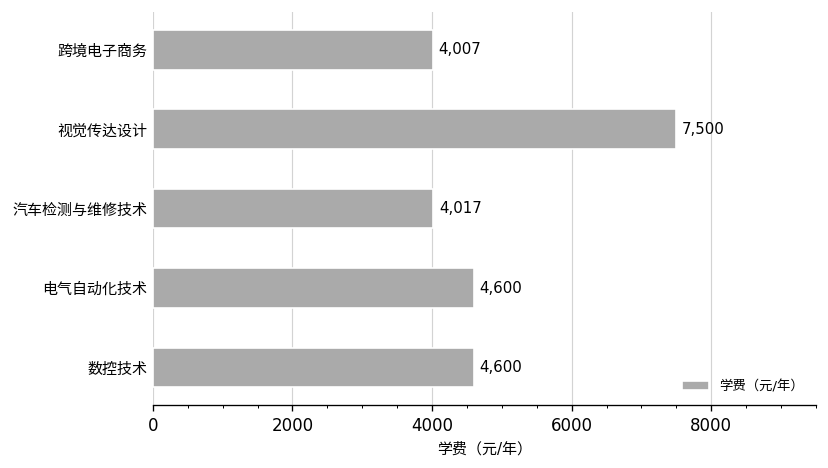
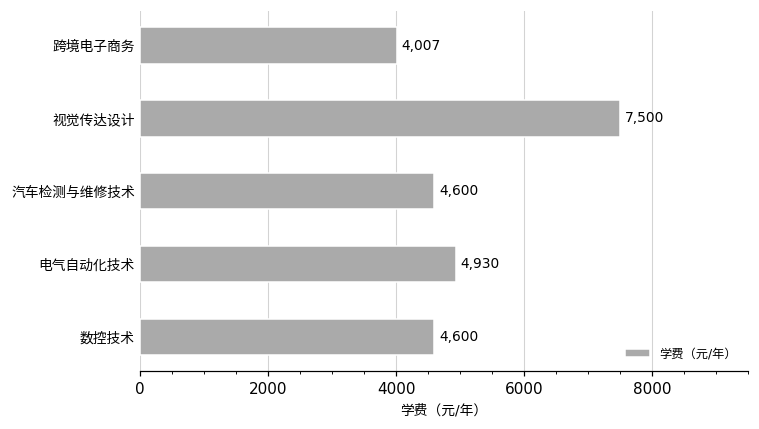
汽车检测与维修技术: 4,017 -> 4,600
电气自动化技术: 4,600 -> 4,930
